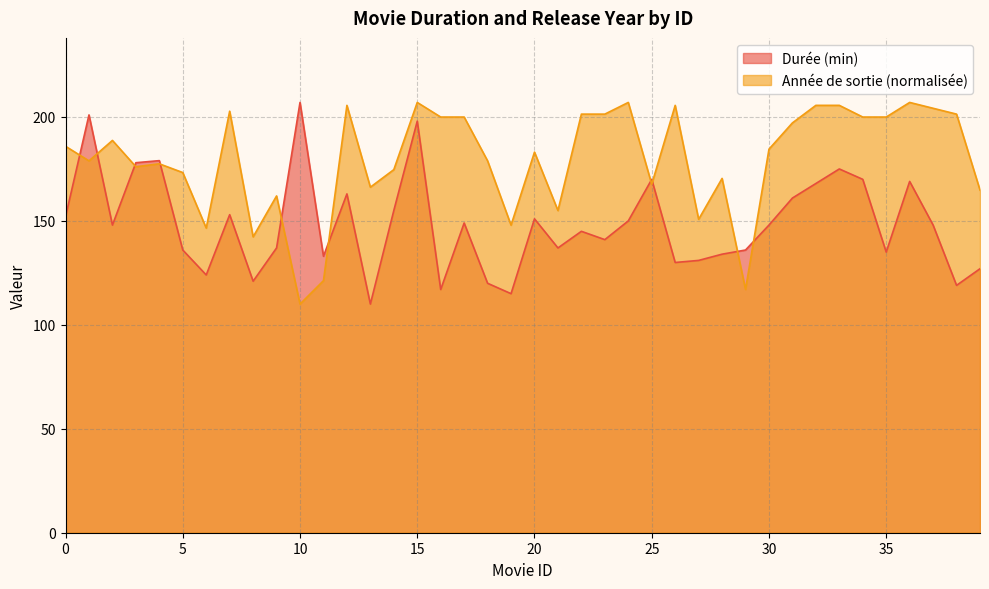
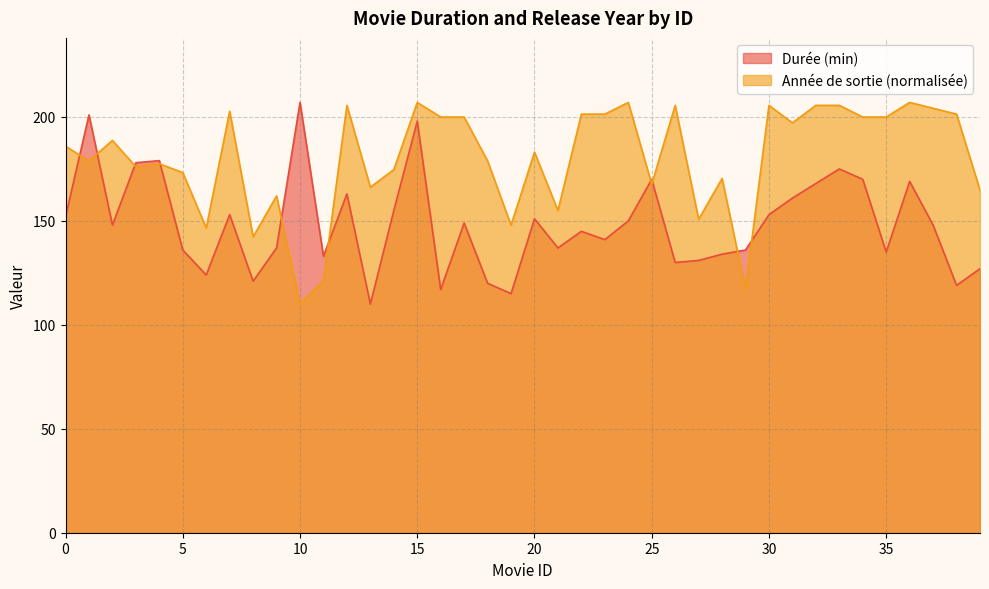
Durée (min), 30: 148 -> 153
Année de sortie (normalisée), 30: 185 -> 206
